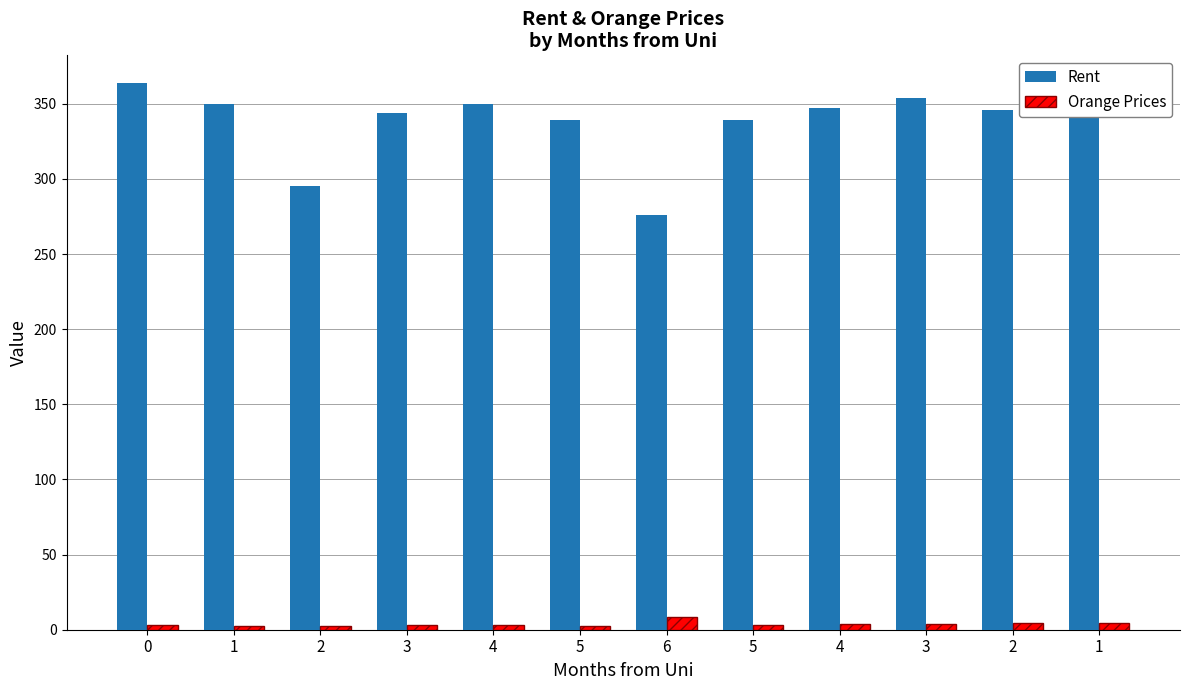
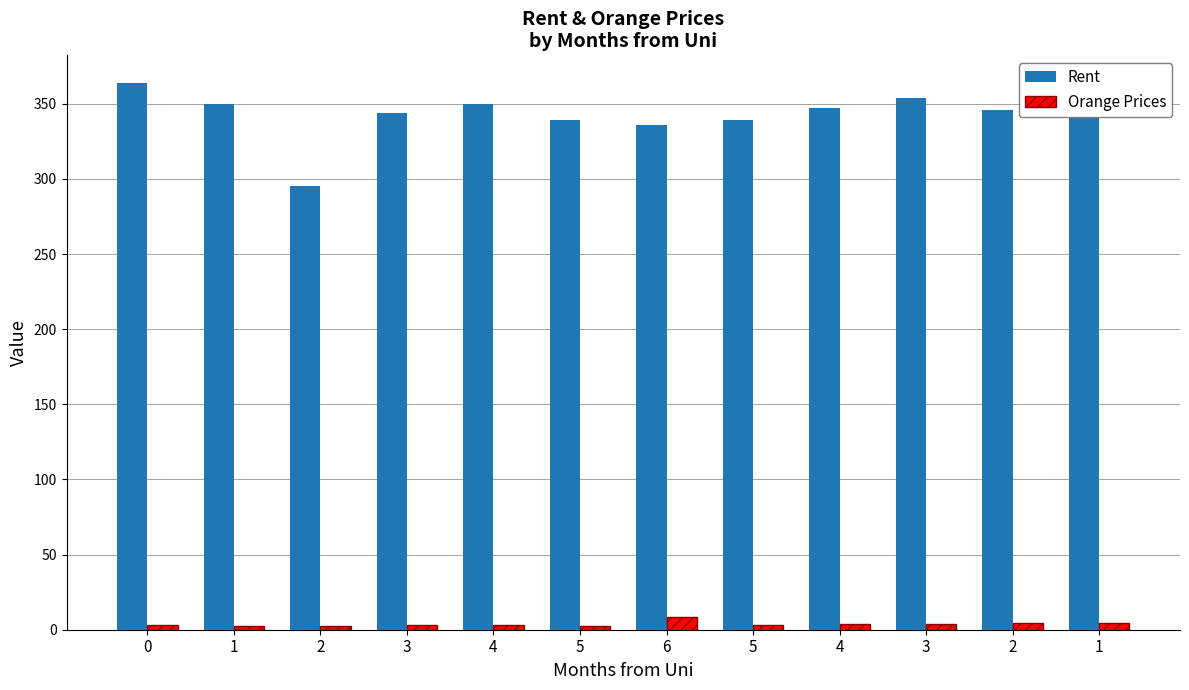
Rent, 6: 276 -> 336
